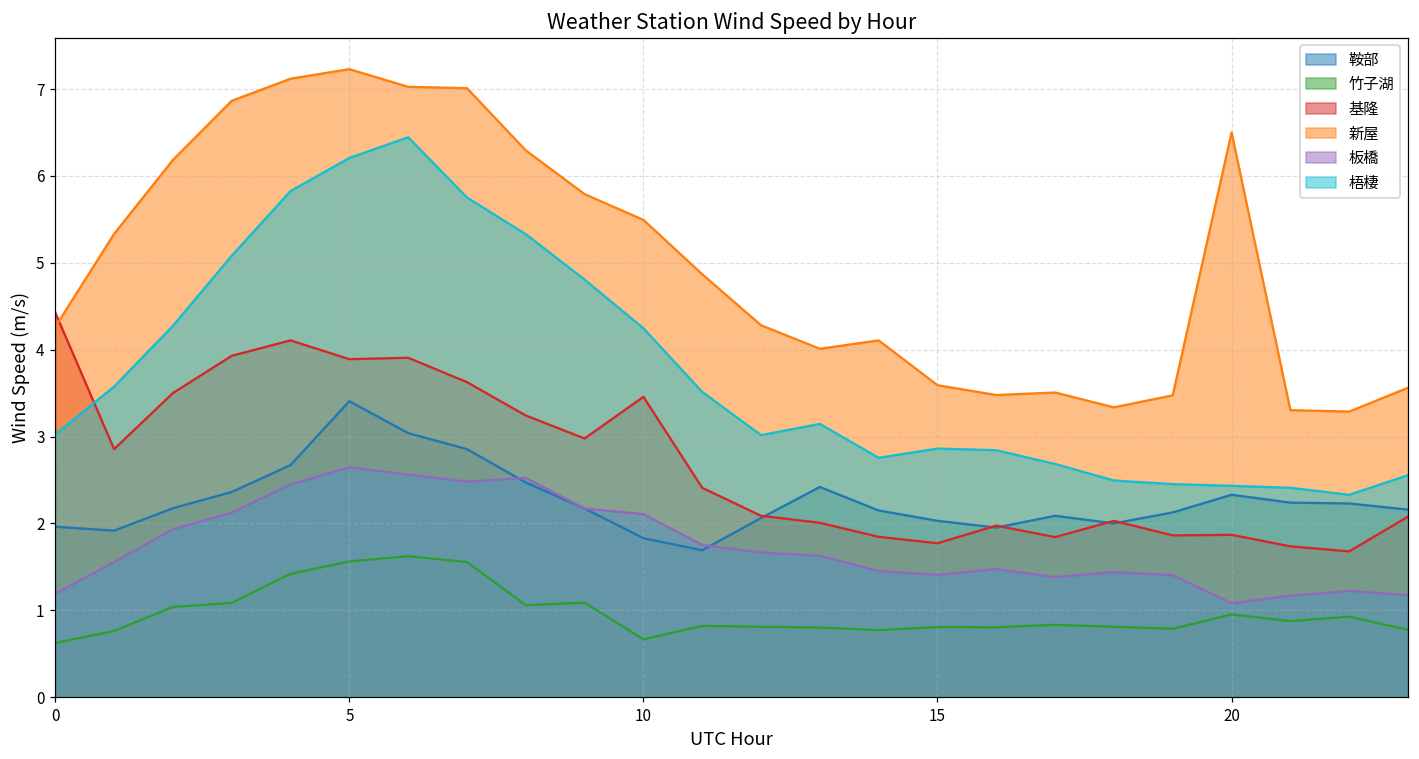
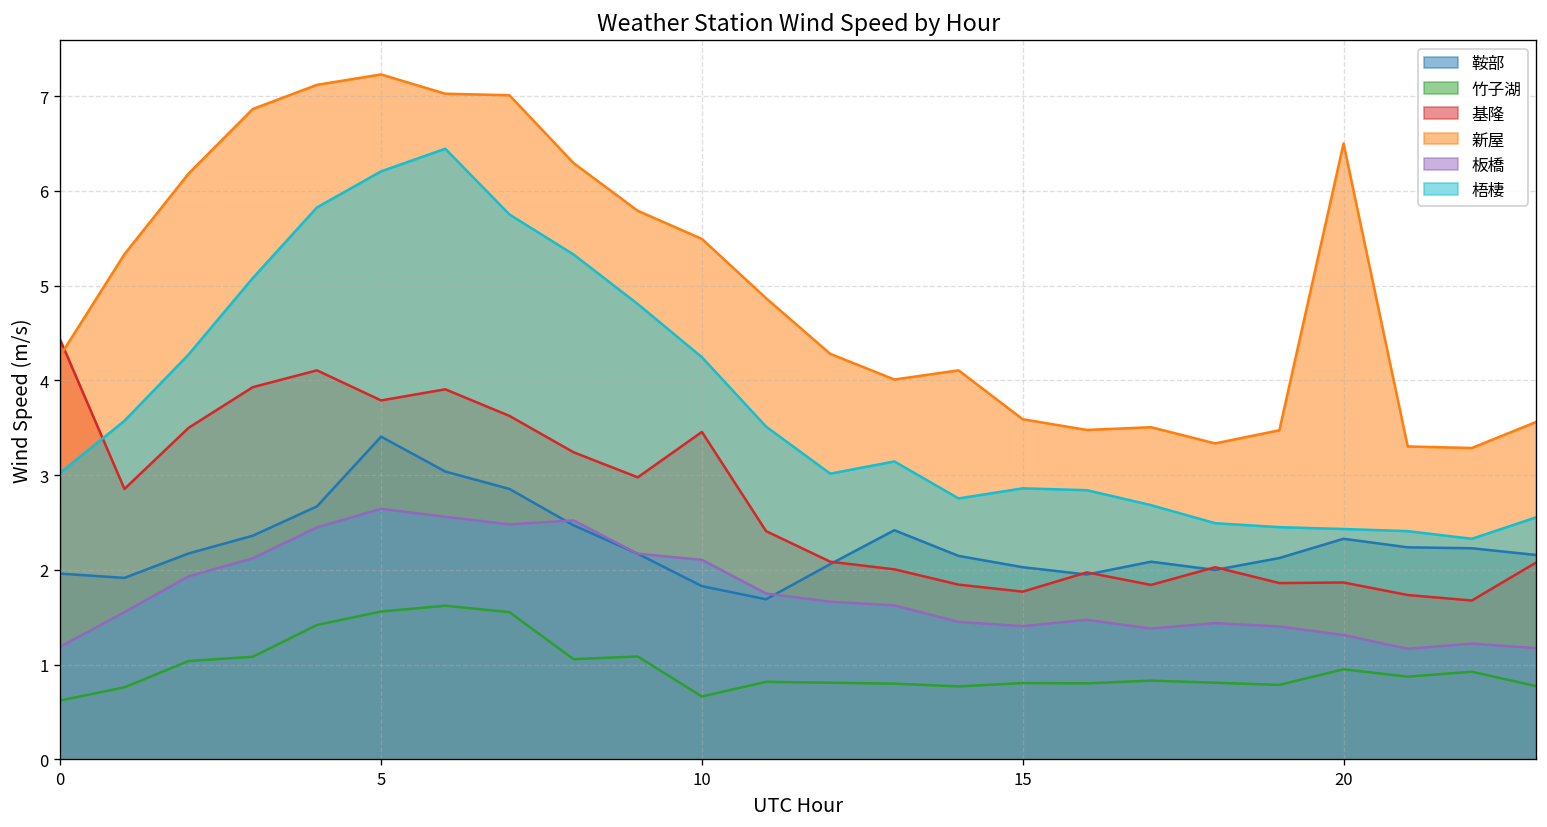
基隆, 5: 3.9 -> 3.8
板橋, 20: 1.1 -> 1.3
